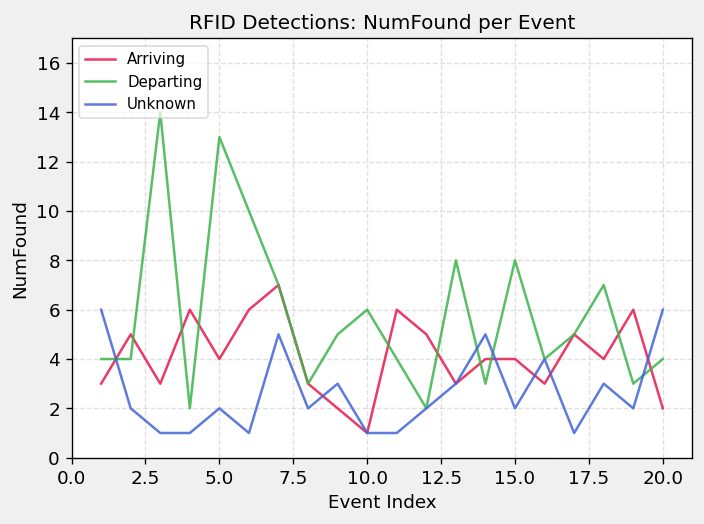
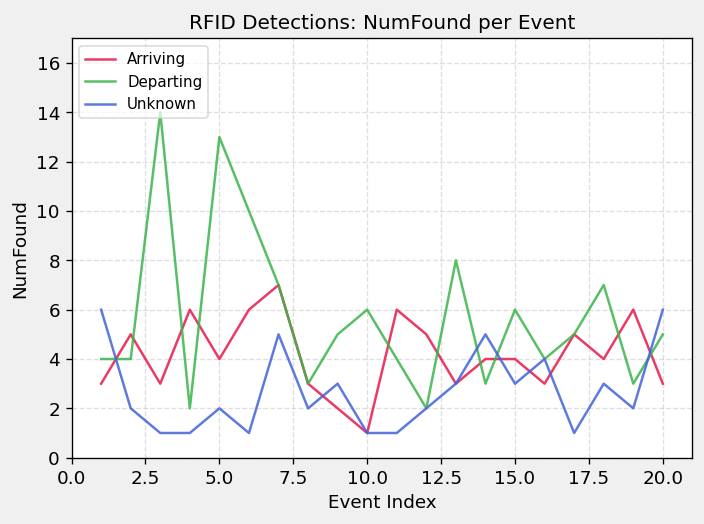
Departing, 15.0: 8 -> 6
Unknown, 15.0: 2 -> 3
Arriving, 20.0: 2 -> 3
Departing, 20.0: 4 -> 5
